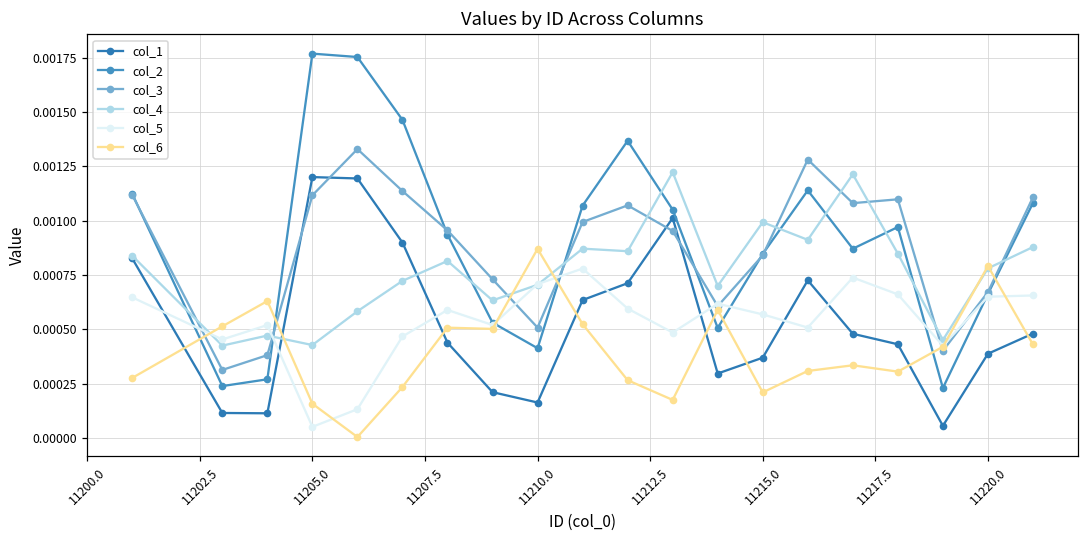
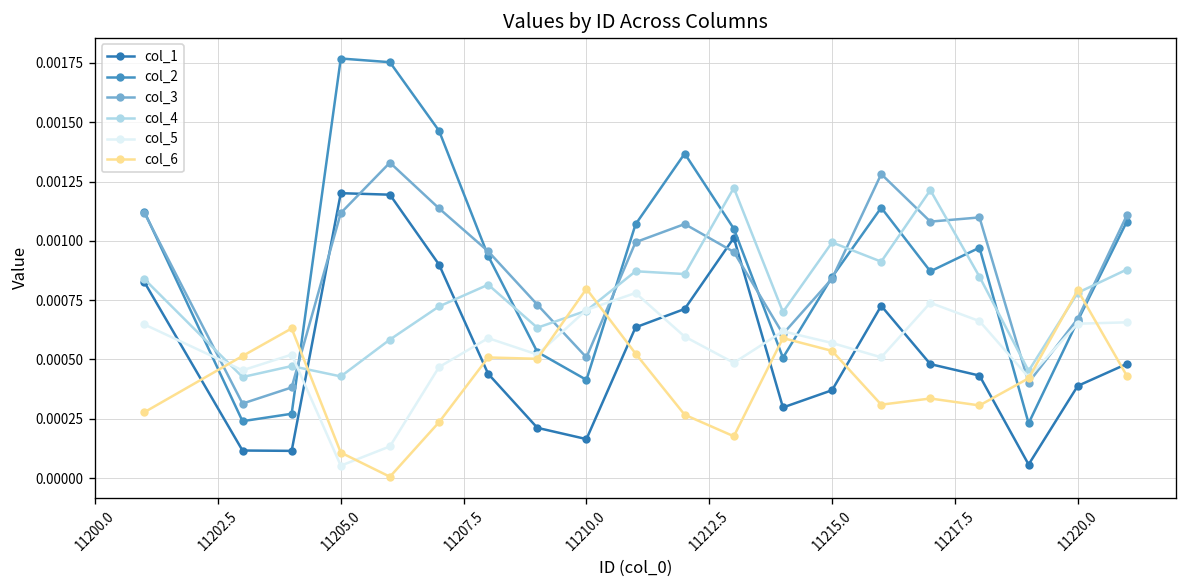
col_6, 11205.0: 0.00016 -> 0.00011
col_6, 11210.0: 0.00087 -> 0.00080
col_6, 11215.0: 0.00021 -> 0.00054
